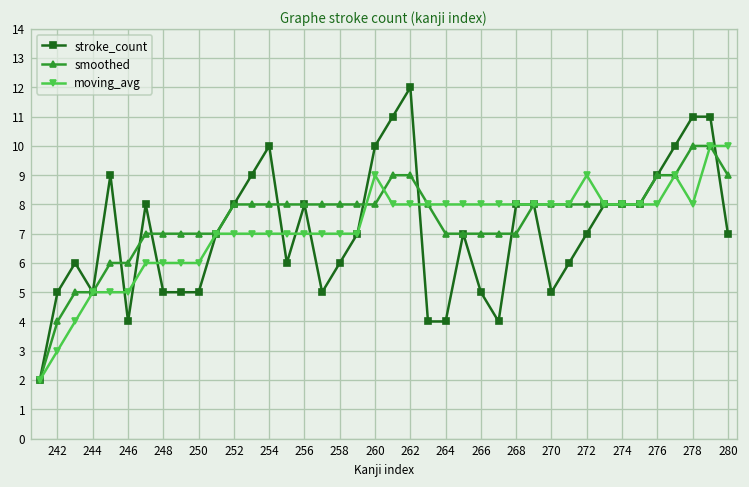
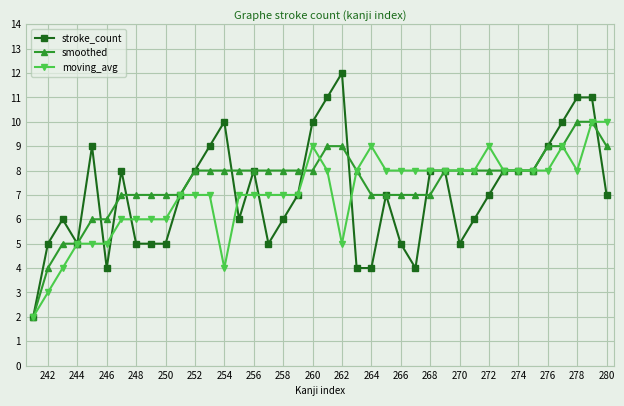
moving_avg, 254: 7 -> 4
moving_avg, 262: 8 -> 5
moving_avg, 264: 8 -> 9
